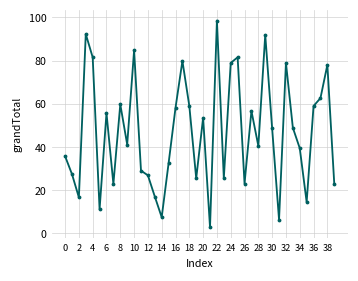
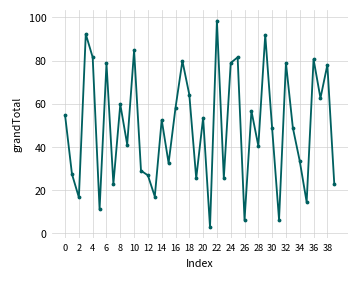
0: 36 -> 55
6: 56 -> 79
14: 7 -> 53
18: 59 -> 64
26: 23 -> 6
34: 39 -> 33
36: 59 -> 81
